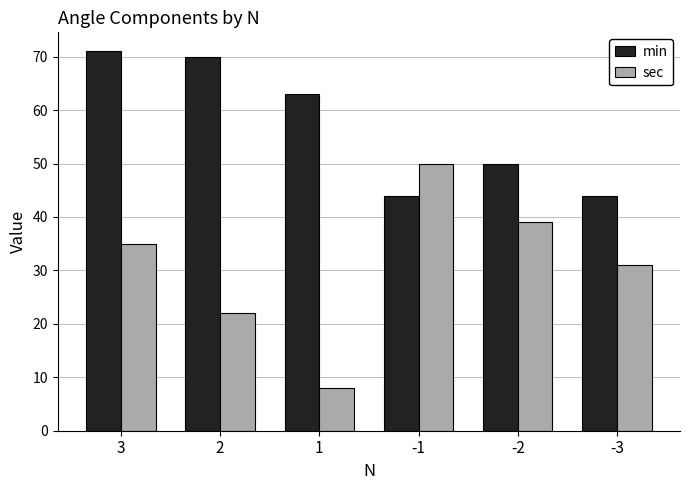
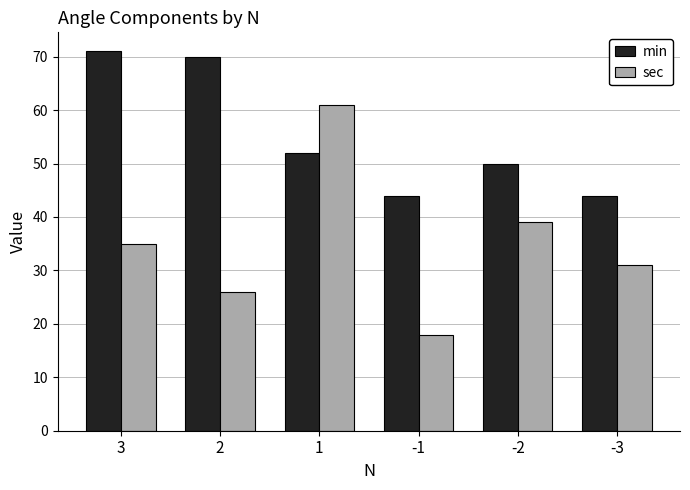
sec, 2: 22 -> 26
min, 1: 63 -> 52
sec, 1: 8 -> 61
sec, -1: 50 -> 18
